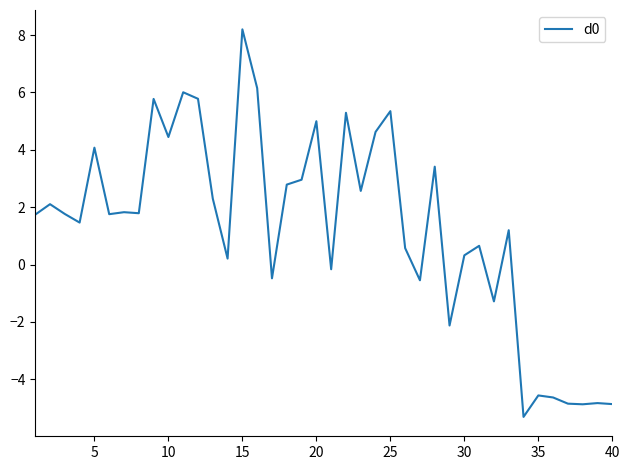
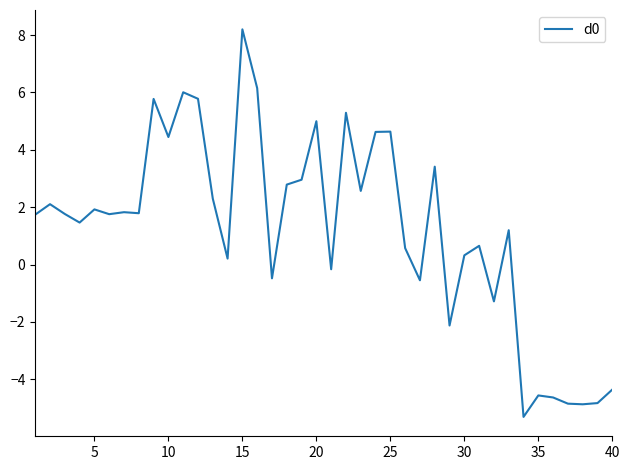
5: 4.1 -> 1.9
25: 5.3 -> 4.6
40: -4.9 -> -4.4
